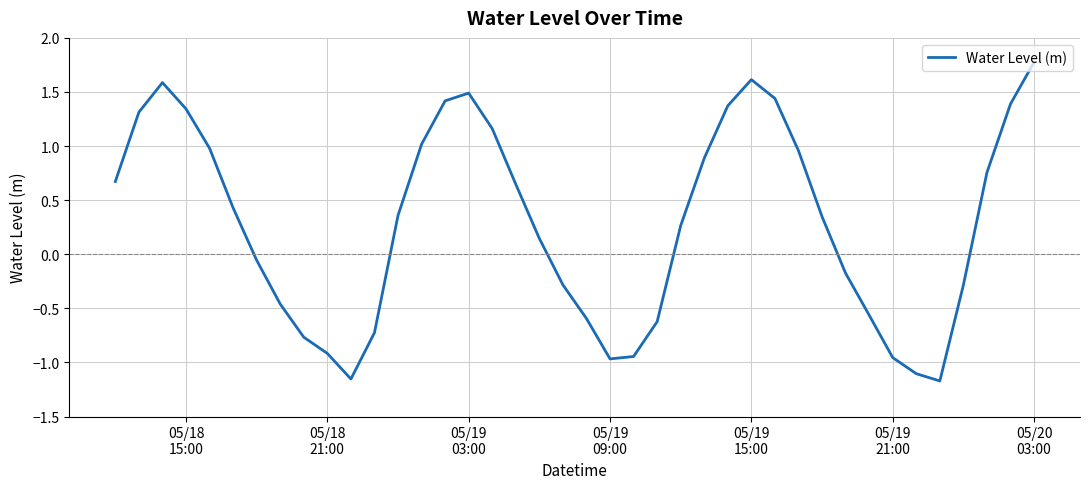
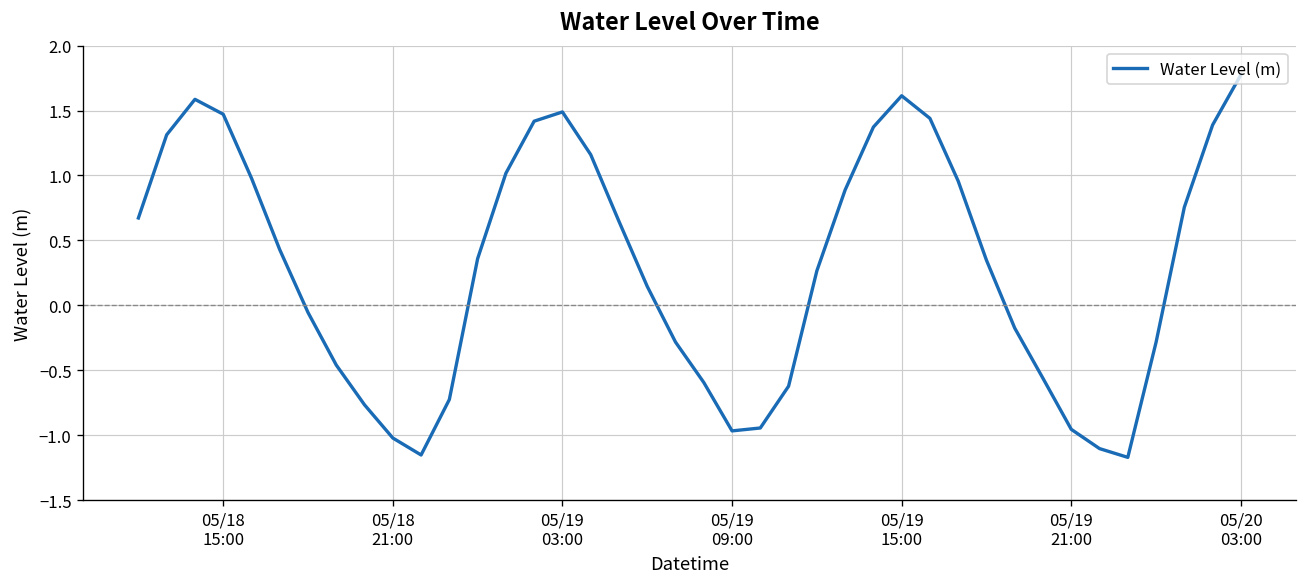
05/18 15:00: 1.34 -> 1.47
05/18 21:00: -0.92 -> -1.02
